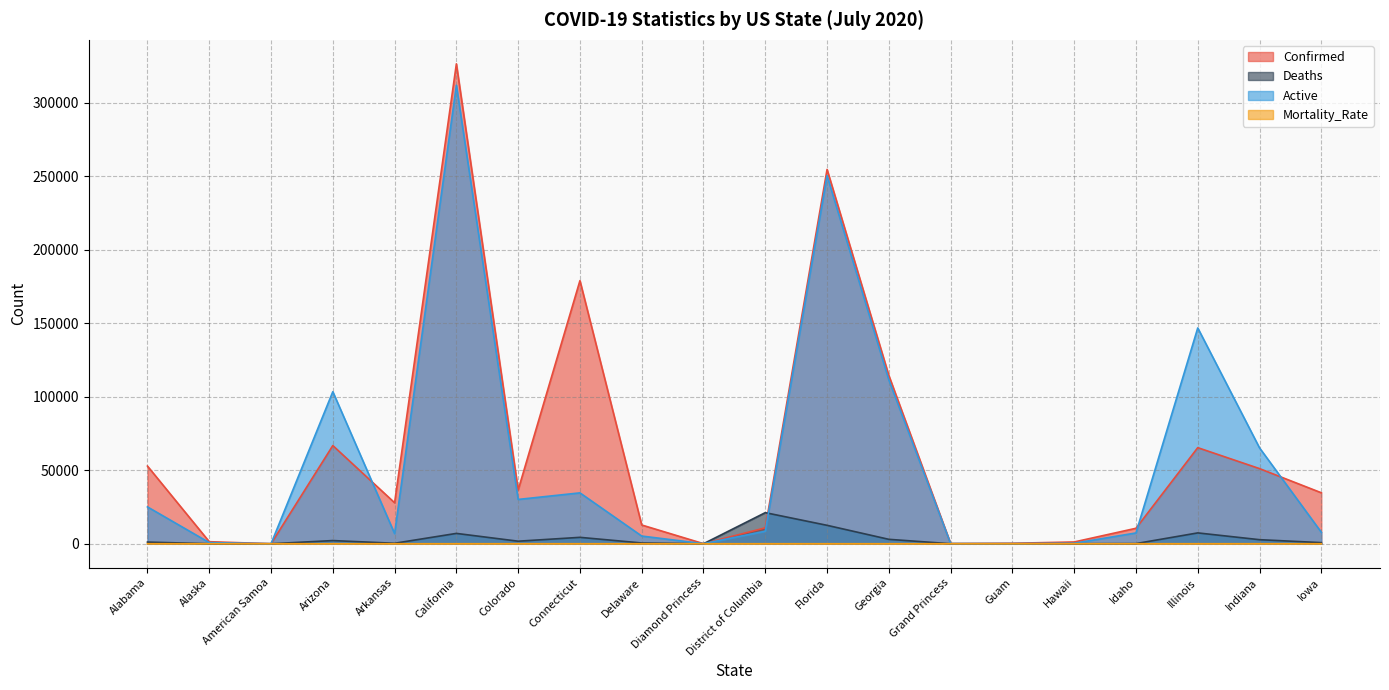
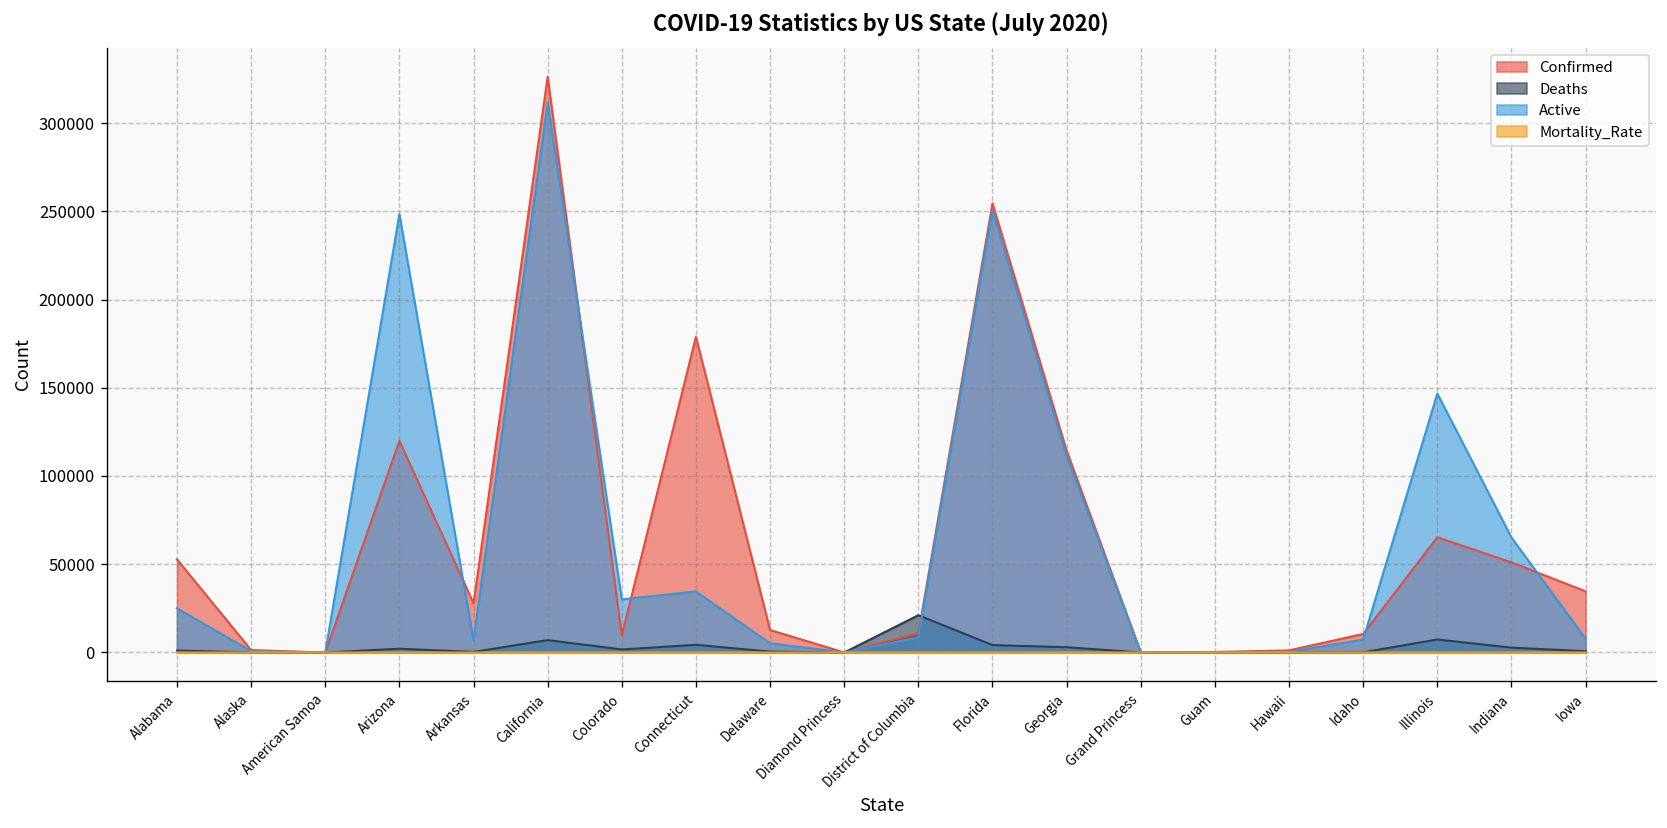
Confirmed, Arizona: 67000 -> 120000
Active, Arizona: 103000 -> 248000
Confirmed, Colorado: 37000 -> 10000
Deaths, Florida: 13000 -> 4000
